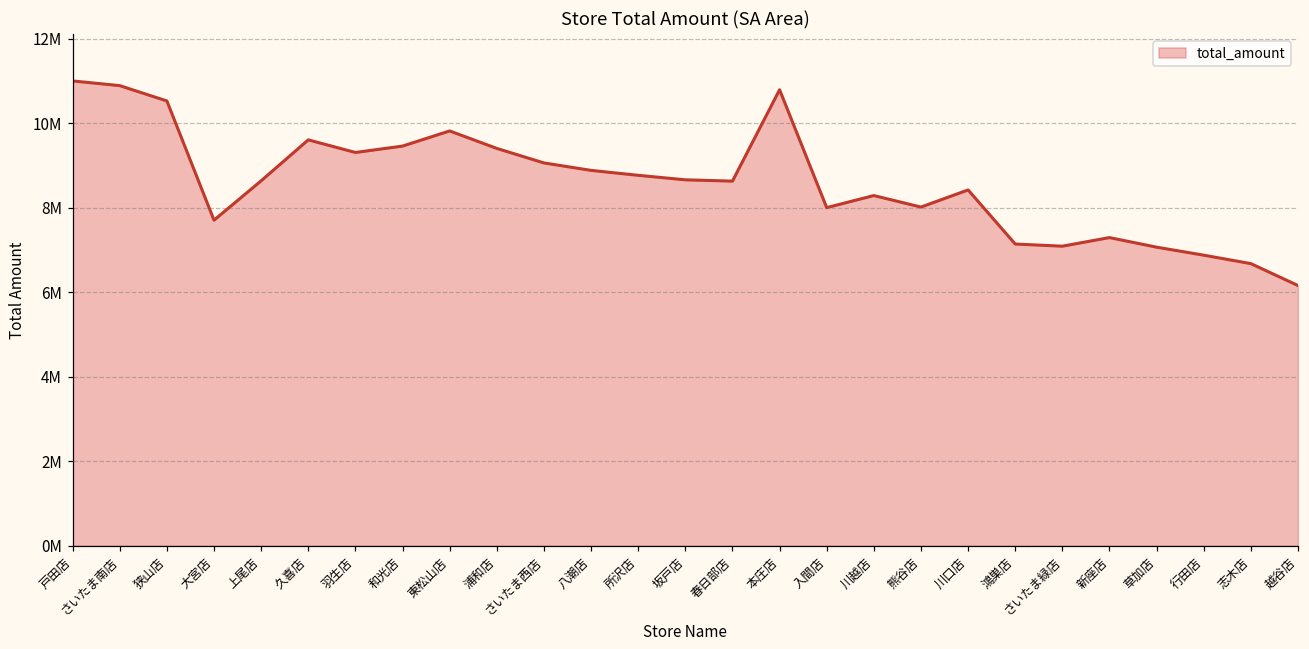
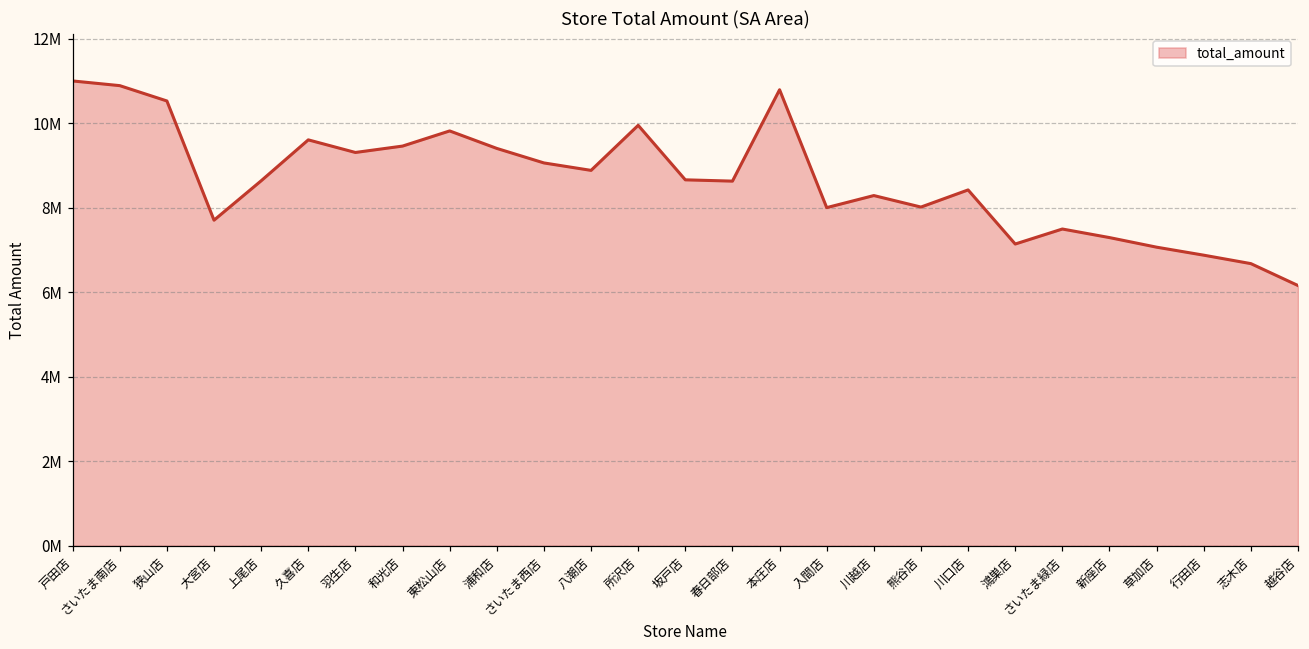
所沢店: 8800000 -> 10000000
さいたま緑店: 7100000 -> 7500000
